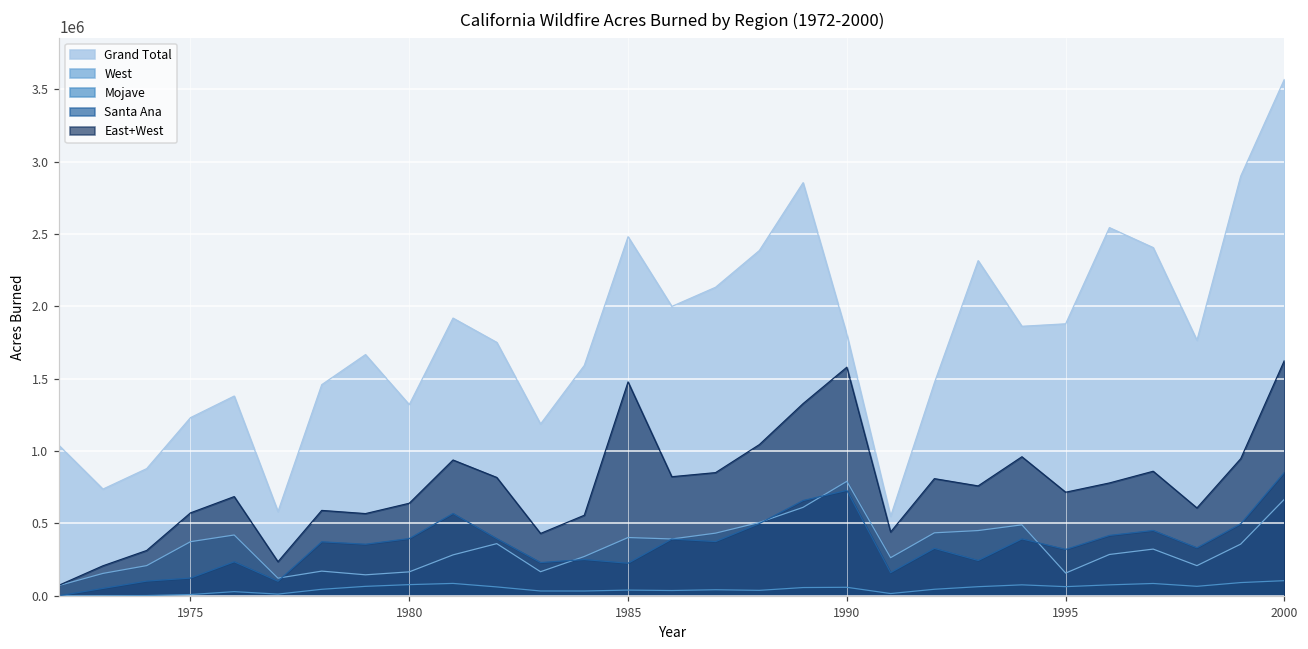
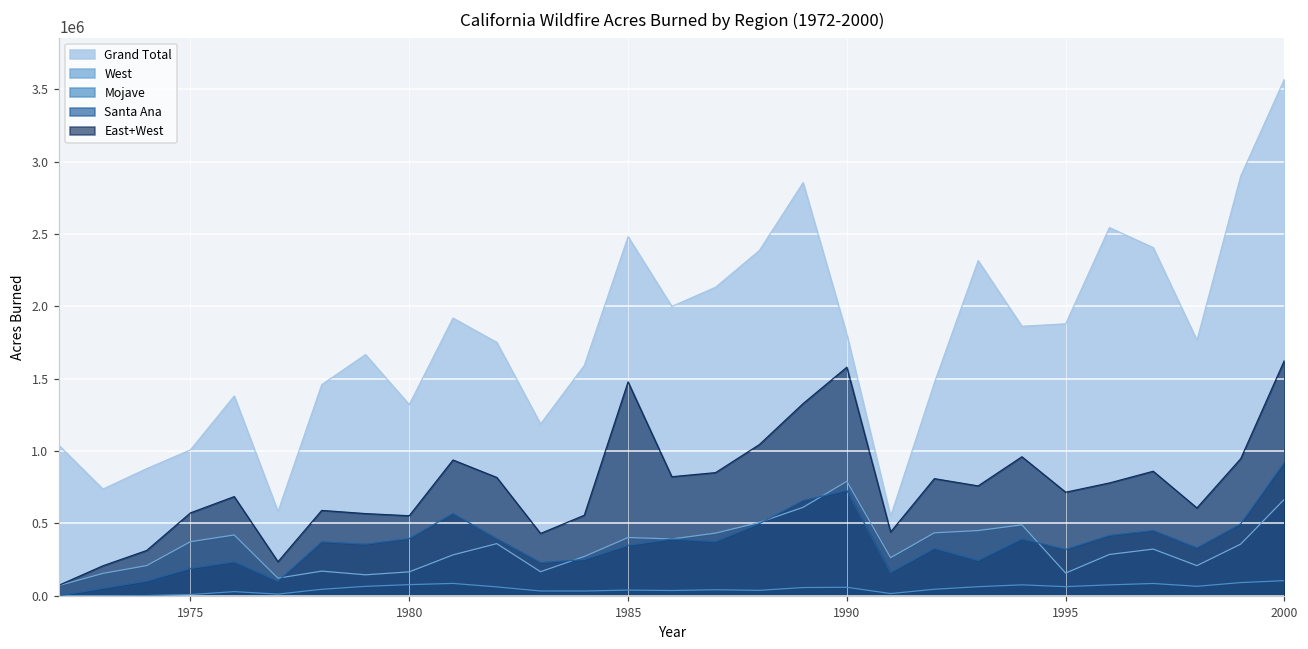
Grand Total, 1975: 1230000 -> 1010000
Santa Ana, 1975: 120000 -> 190000
East+West, 1980: 640000 -> 550000
Santa Ana, 1985: 230000 -> 350000
Santa Ana, 2000: 850000 -> 920000
